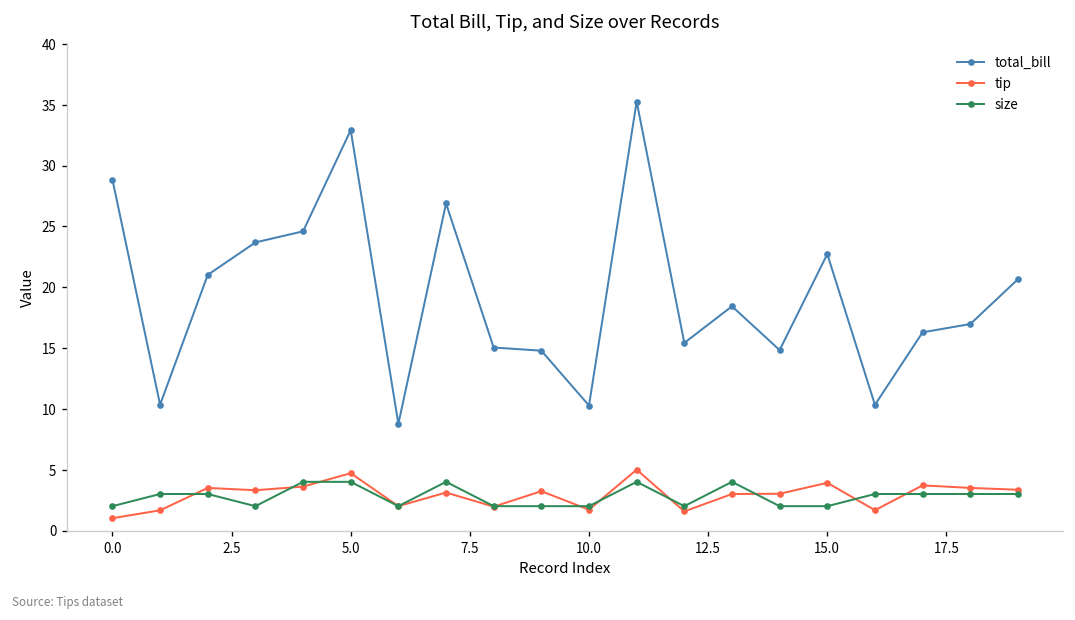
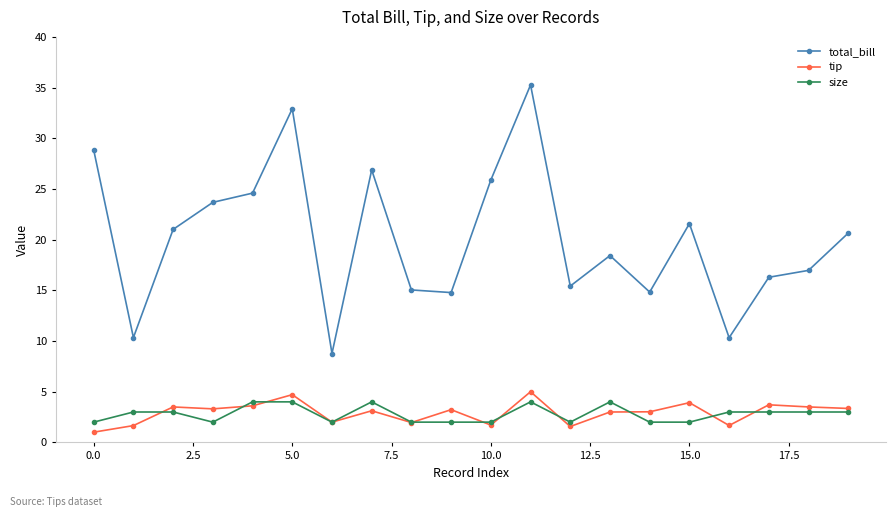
total_bill, 10.0: 10.3 -> 25.9
total_bill, 15.0: 22.7 -> 21.6
